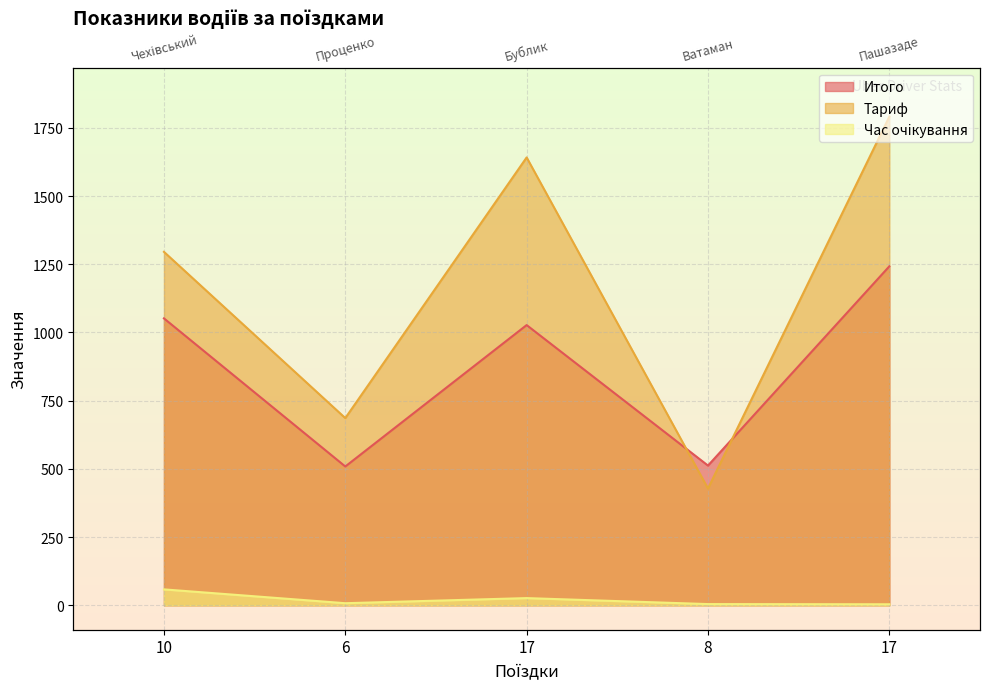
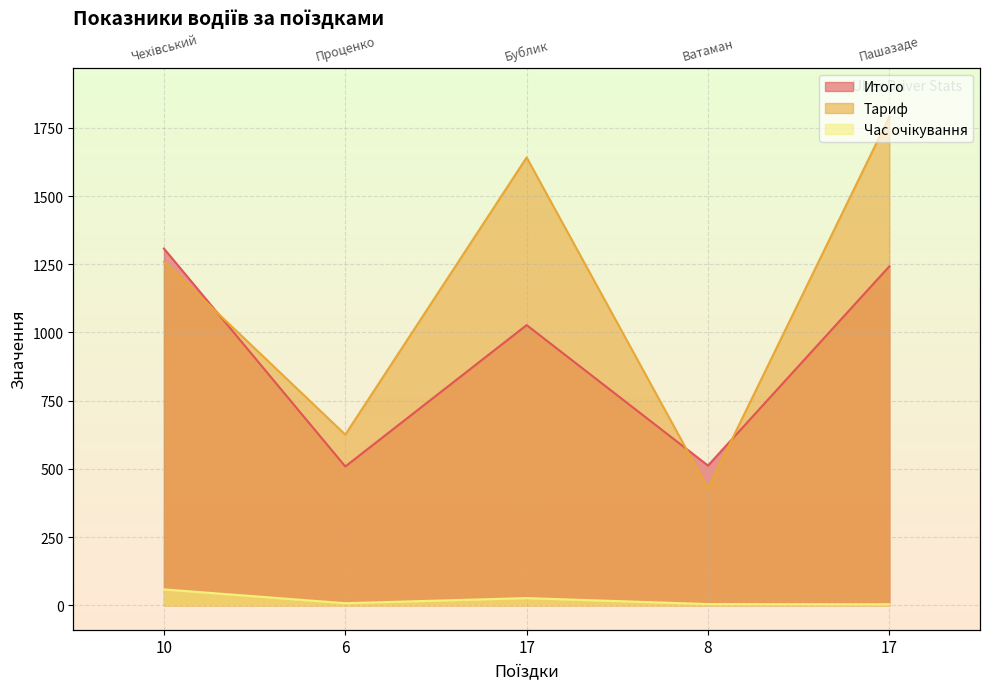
Итого, 10: 1050 -> 1310
Тариф, 10: 1300 -> 1260
Тариф, 6: 690 -> 630
